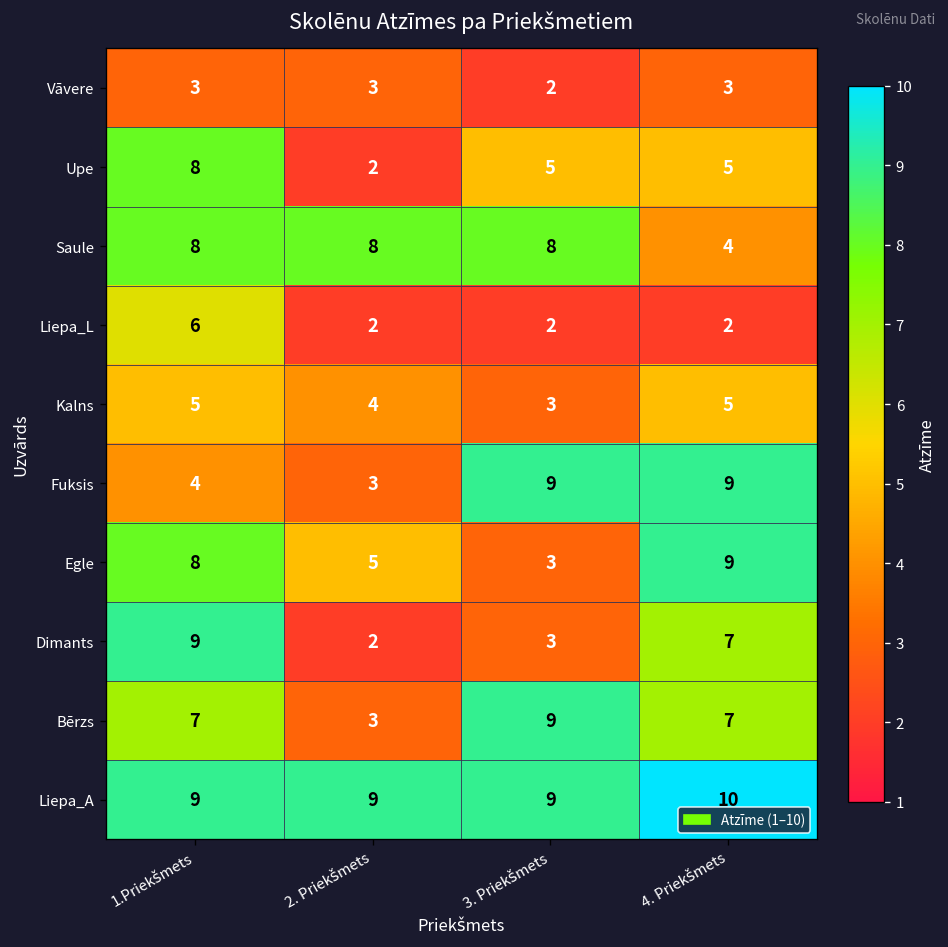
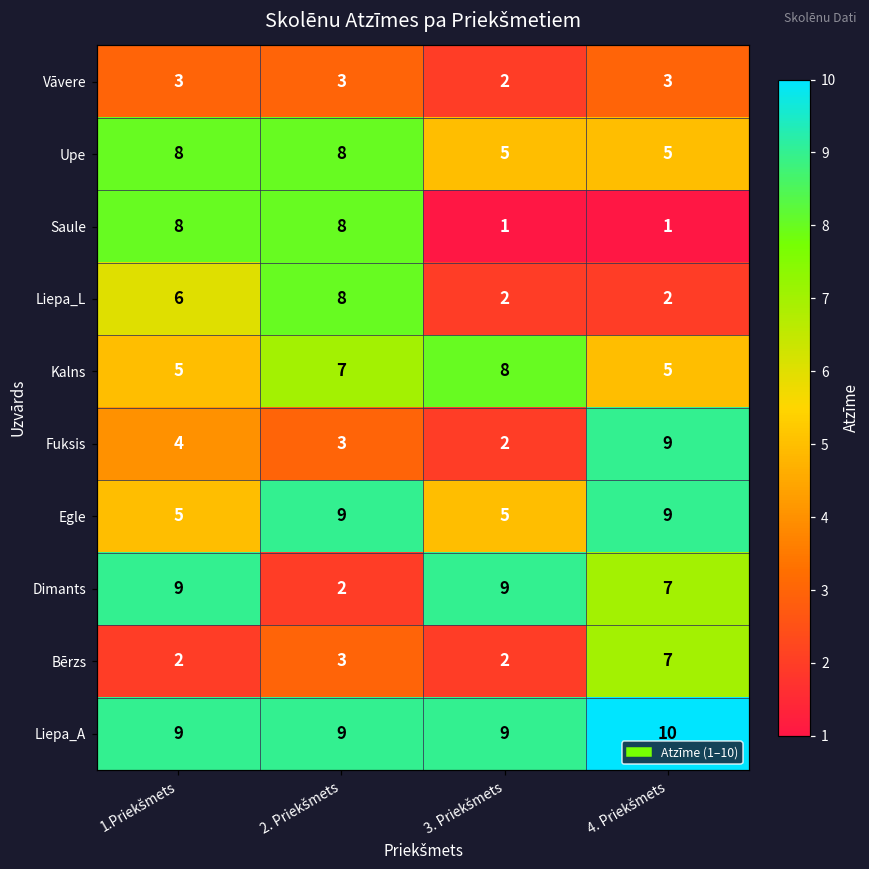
Upe, 2. Priekšmets: 2 -> 8
Saule, 3. Priekšmets: 8 -> 1
Saule, 4. Priekšmets: 4 -> 1
Liepa_L, 2. Priekšmets: 2 -> 8
Kalns, 2. Priekšmets: 4 -> 7
Kalns, 3. Priekšmets: 3 -> 8
Fuksis, 3. Priekšmets: 9 -> 2
Egle, 1.Priekšmets: 8 -> 5
Egle, 2. Priekšmets: 5 -> 9
Egle, 3. Priekšmets: 3 -> 5
Dimants, 3. Priekšmets: 3 -> 9
Bērzs, 1.Priekšmets: 7 -> 2
Bērzs, 3. Priekšmets: 9 -> 2
